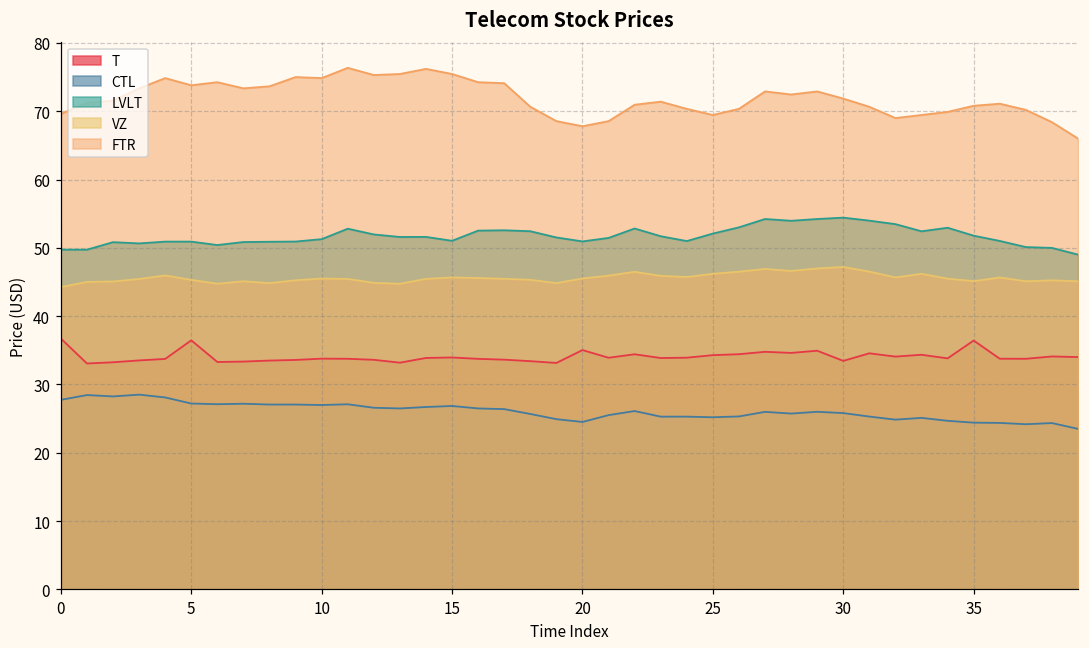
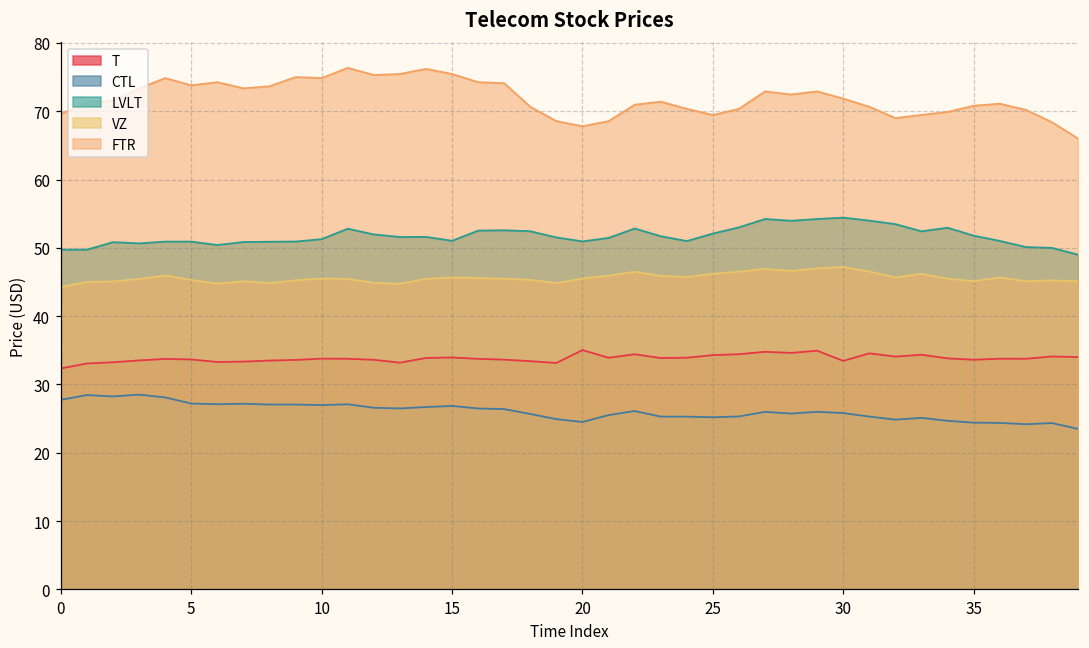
T, 0: 37 -> 32
T, 5: 36 -> 34
T, 35: 36 -> 34
